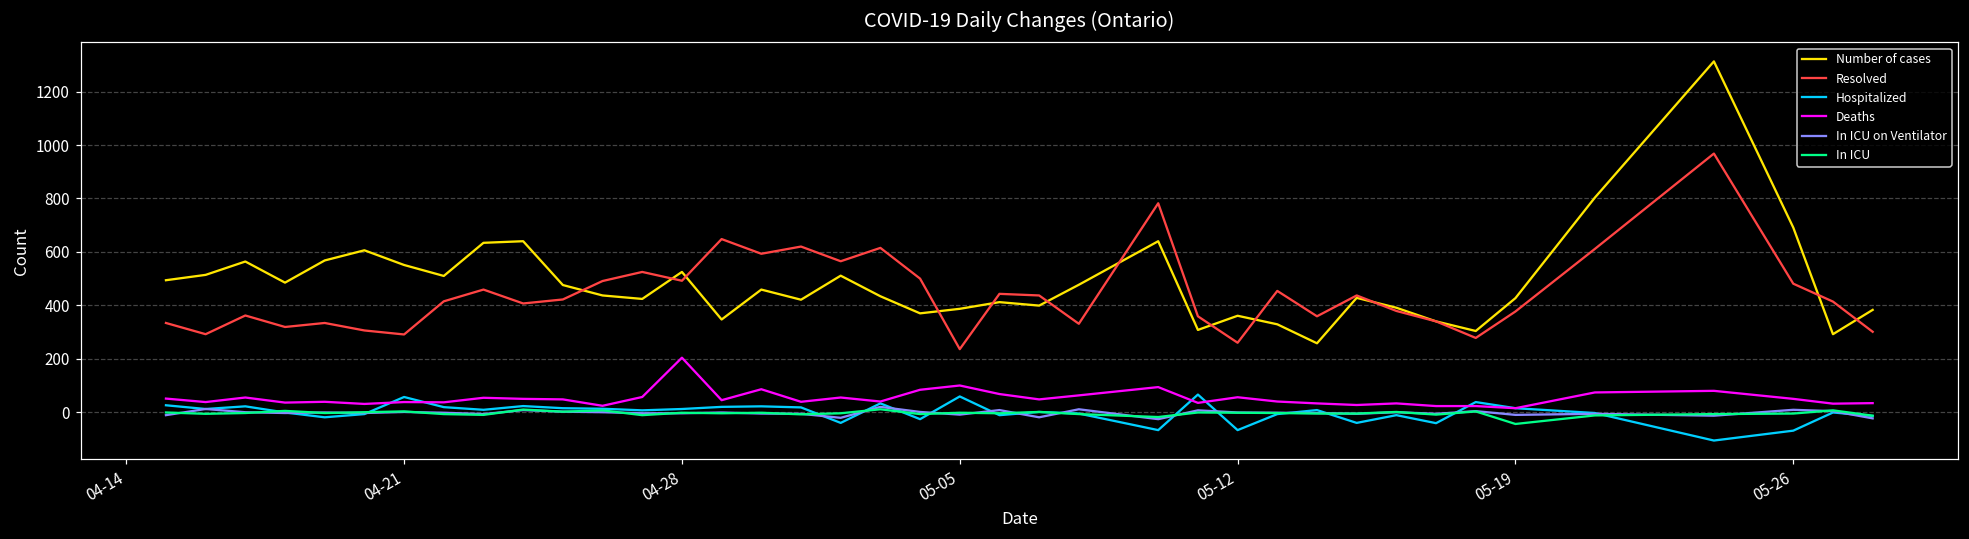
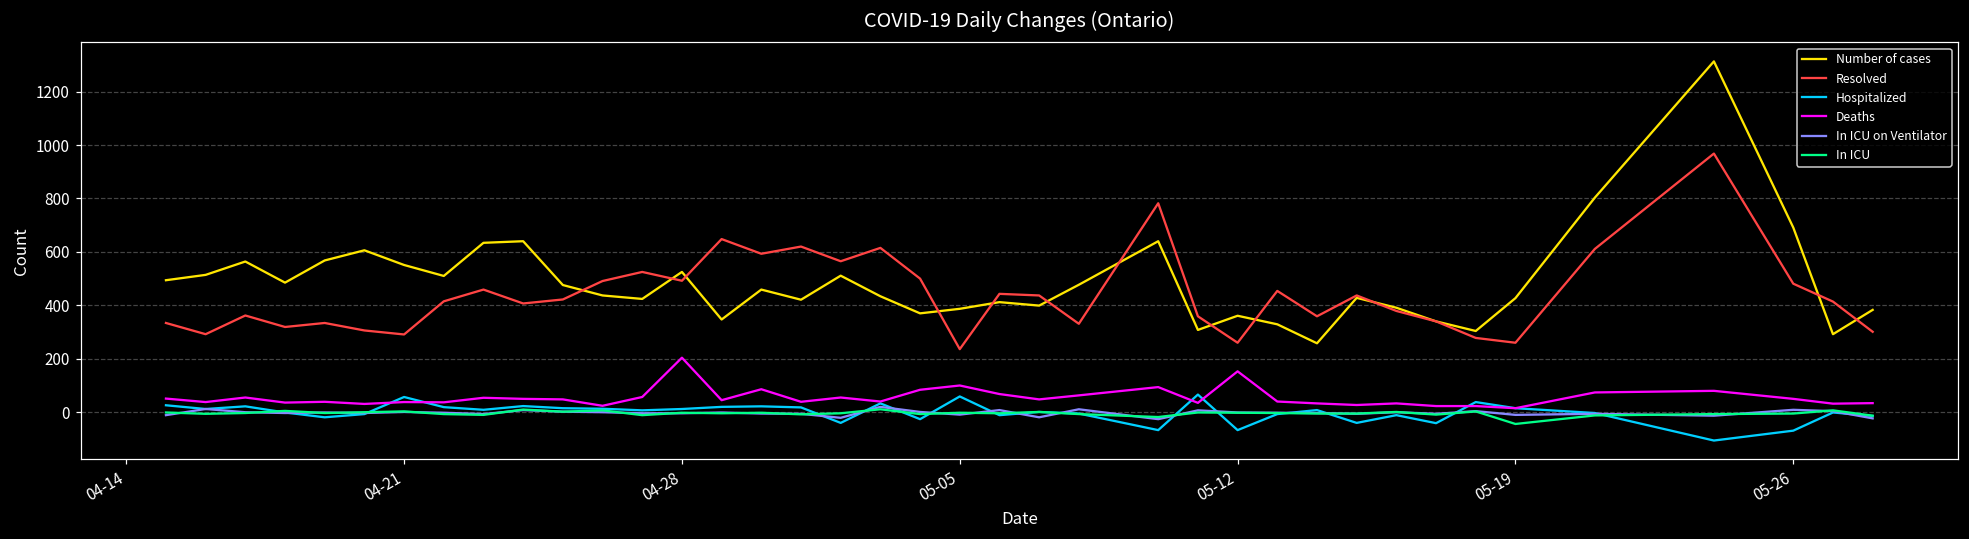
Deaths, 05-12: 60 -> 150
Resolved, 05-19: 380 -> 260
